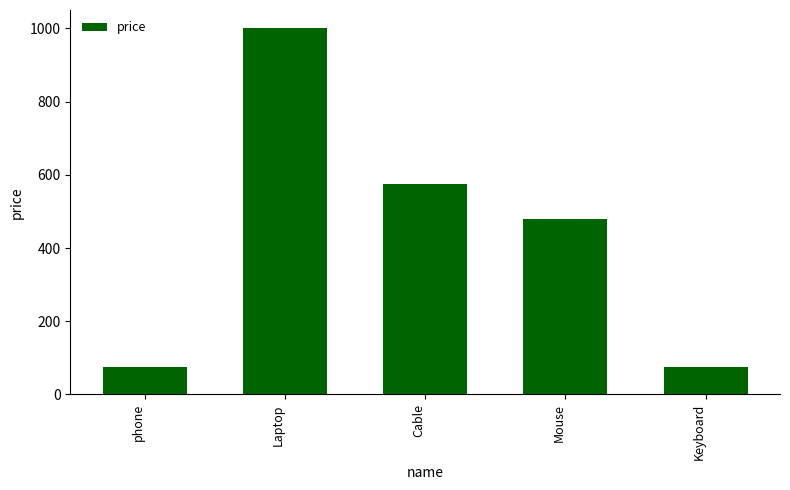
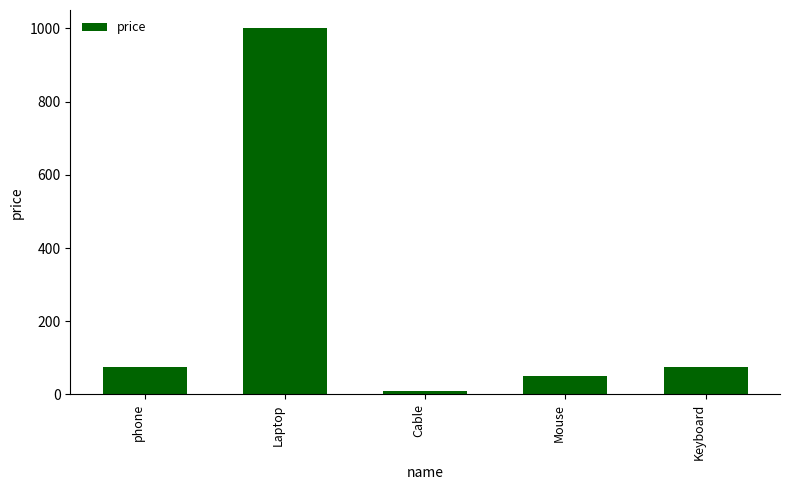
Cable: 580 -> 10
Mouse: 480 -> 50
